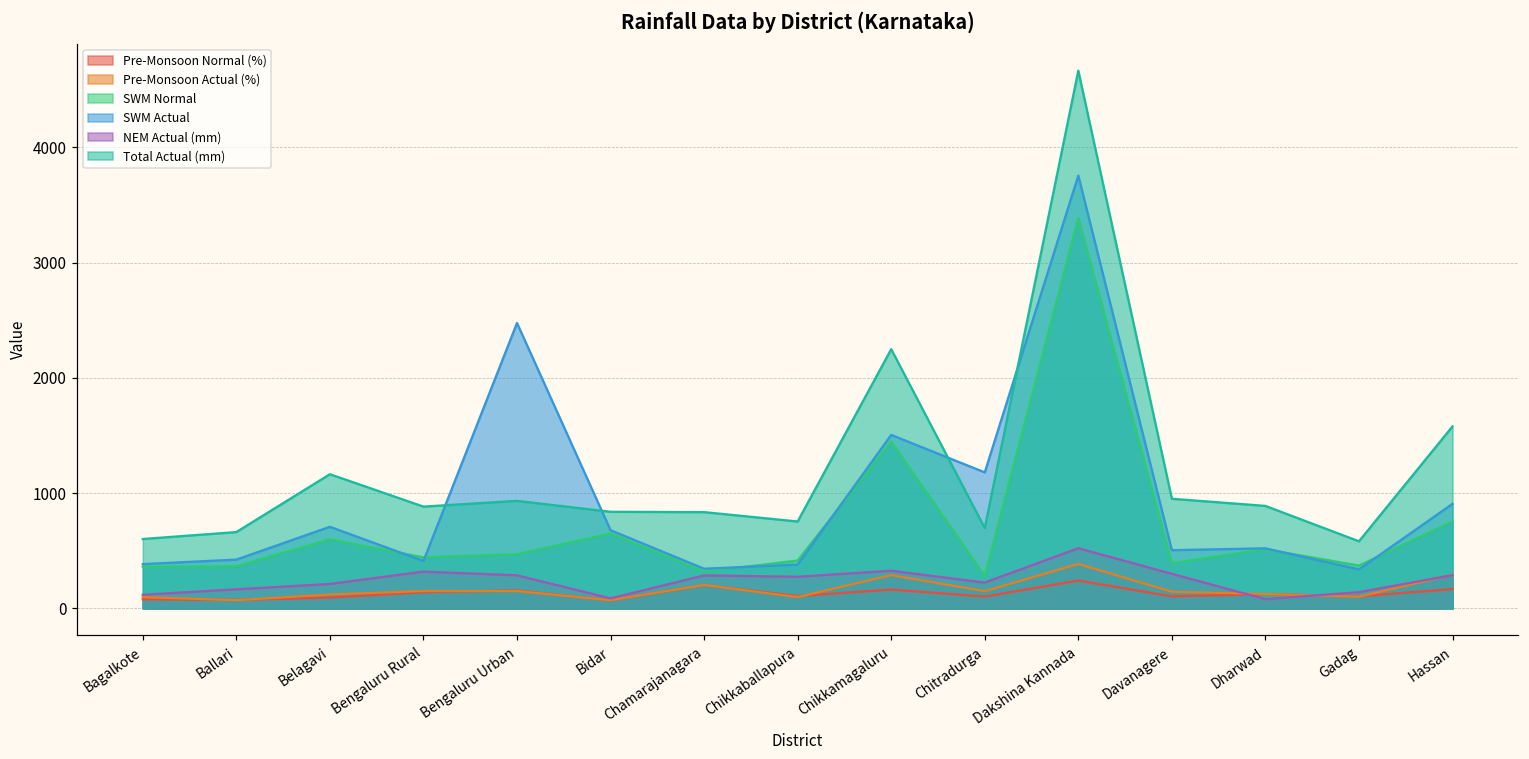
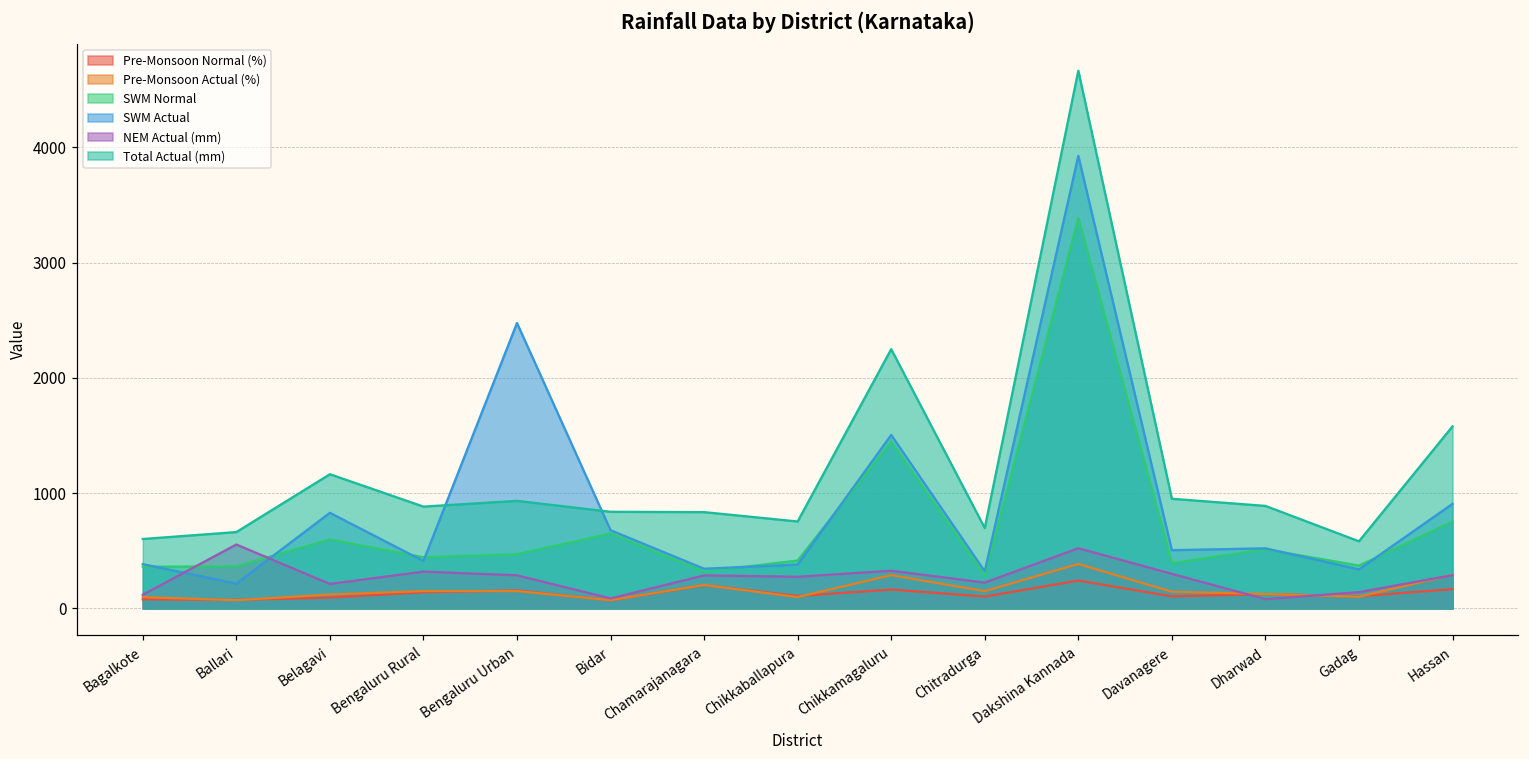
SWM Actual, Ballari: 420 -> 220
NEM Actual (mm), Ballari: 170 -> 560
SWM Actual, Belagavi: 710 -> 830
SWM Actual, Chitradurga: 1180 -> 320
SWM Actual, Dakshina Kannada: 3760 -> 3930
